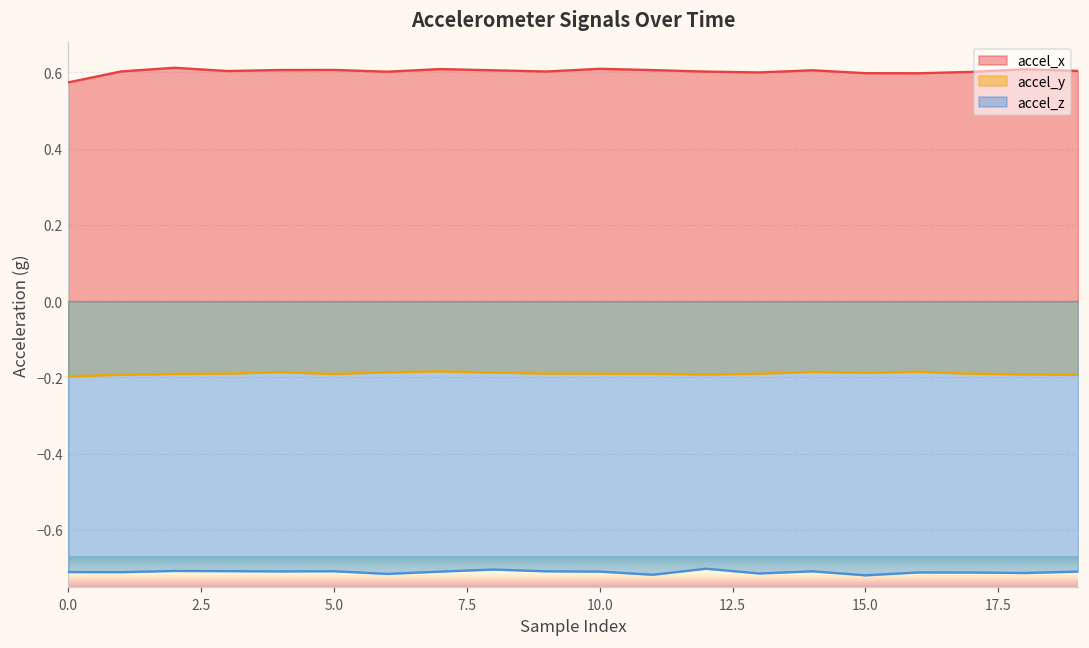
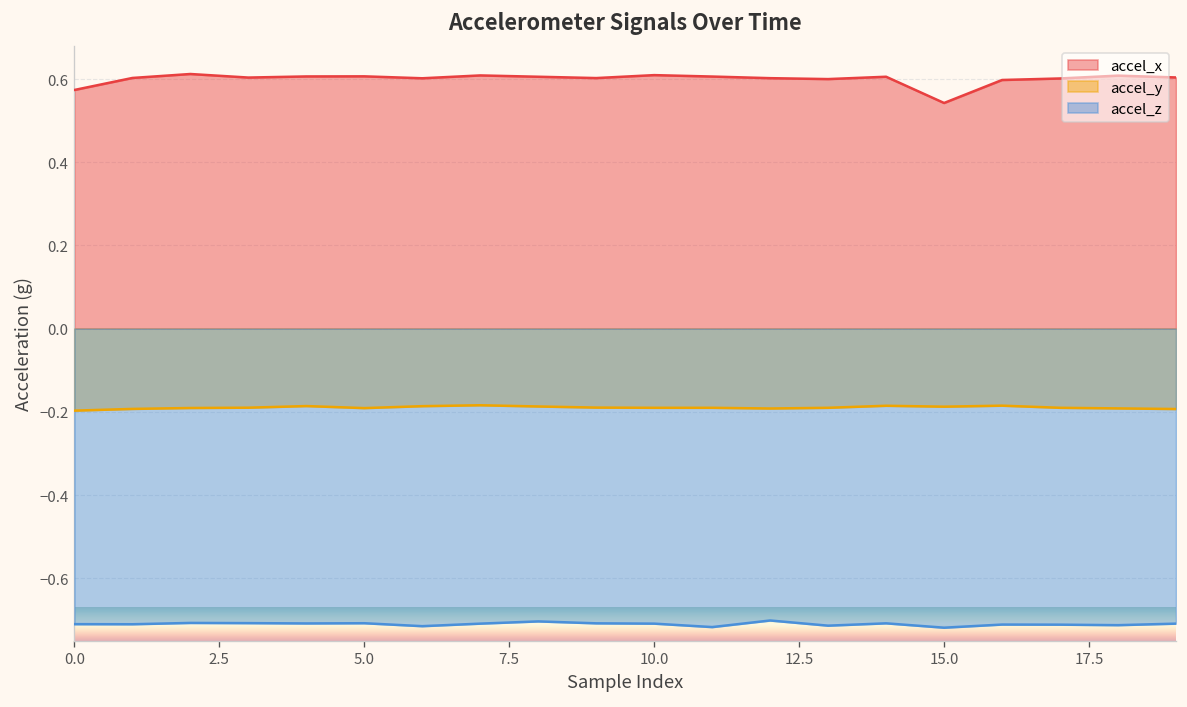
accel_x, 15.0: 0.60 -> 0.54
